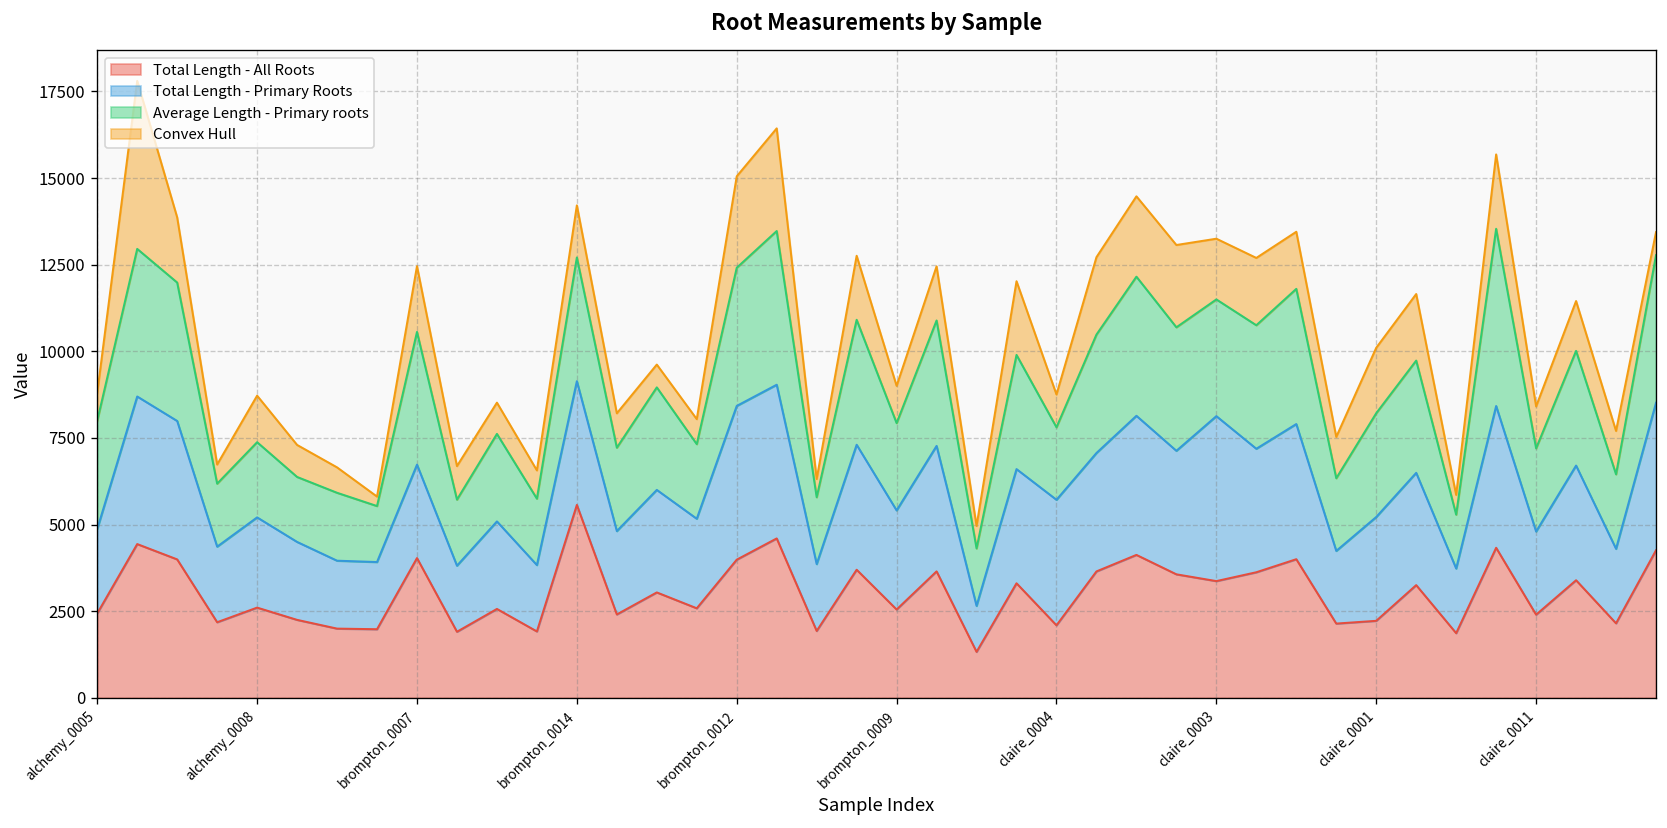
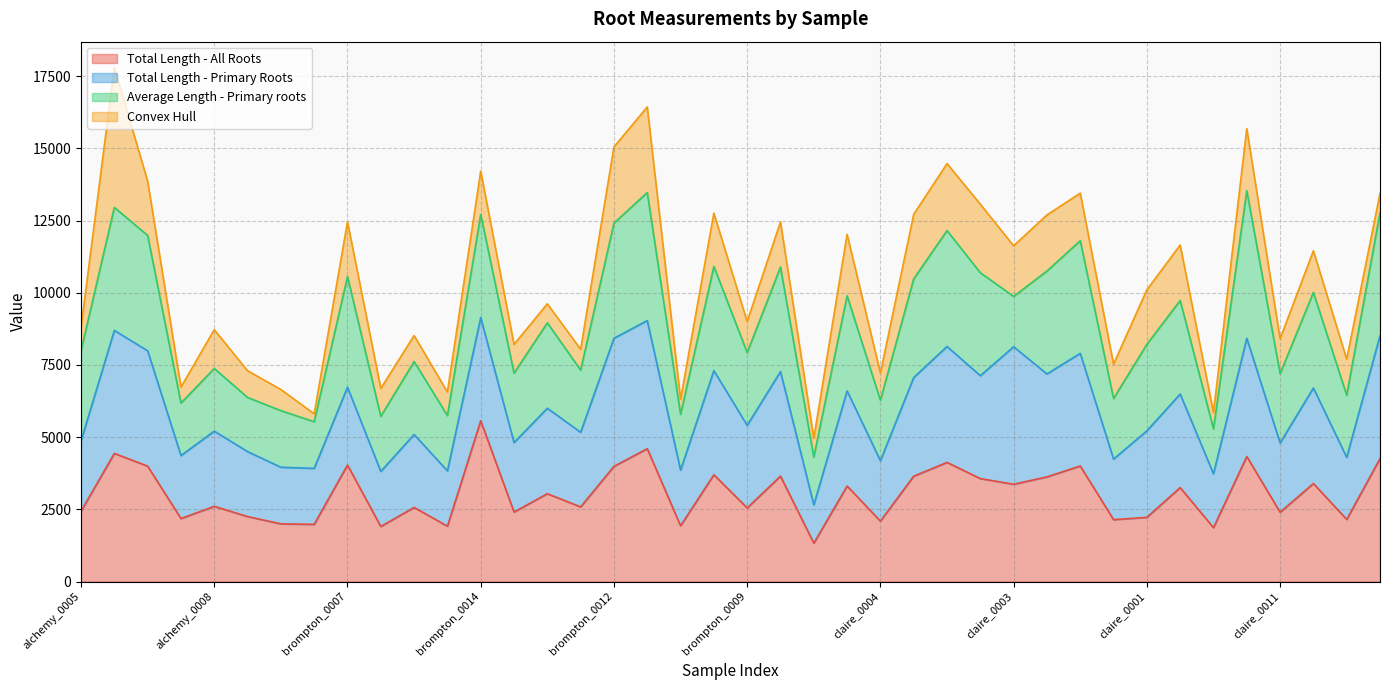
Total Length - Primary Roots, claire_0004: 3600 -> 2100
Average Length - Primary roots, claire_0003: 3400 -> 1700
